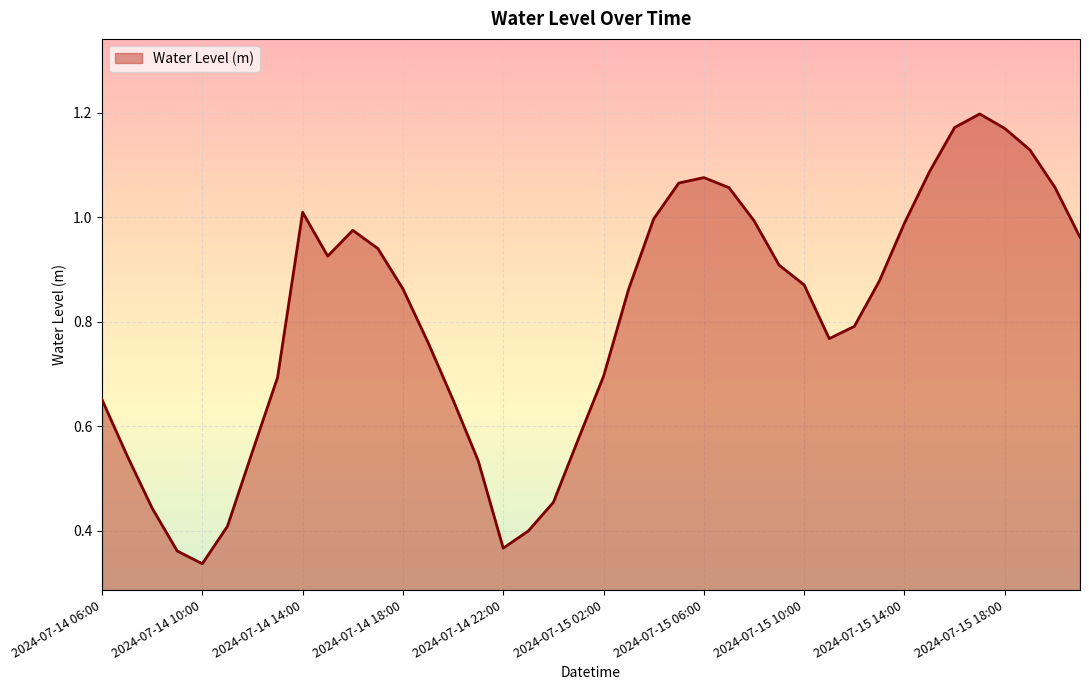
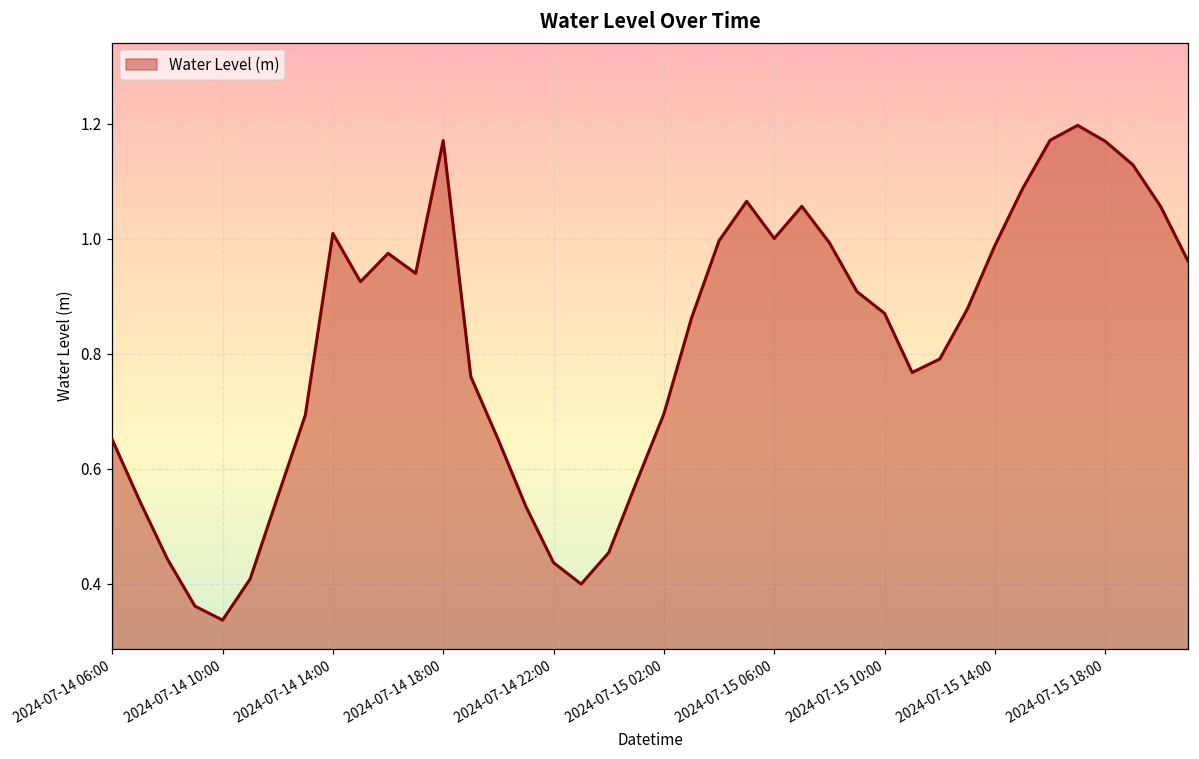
2024-07-14 18:00: 0.86 -> 1.17
2024-07-14 22:00: 0.37 -> 0.44
2024-07-15 06:00: 1.08 -> 1.00
